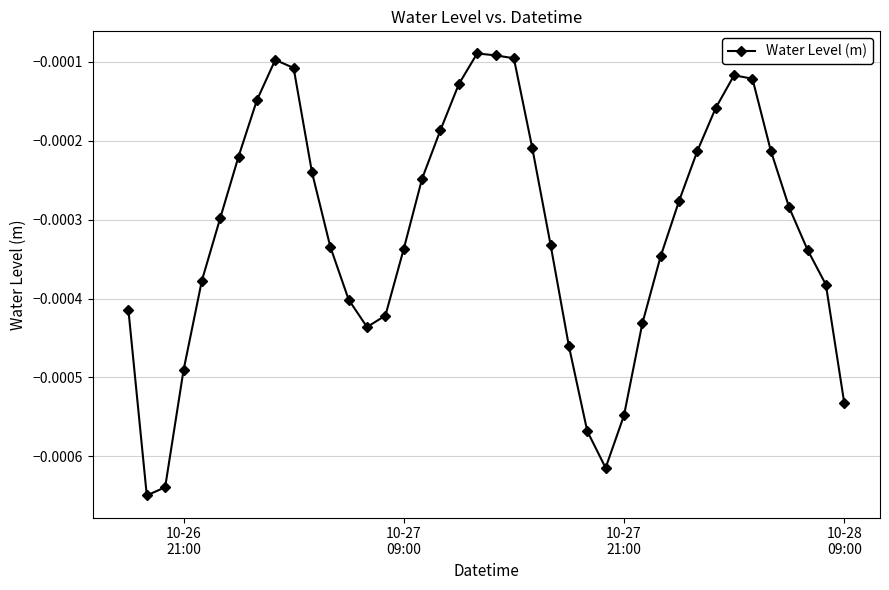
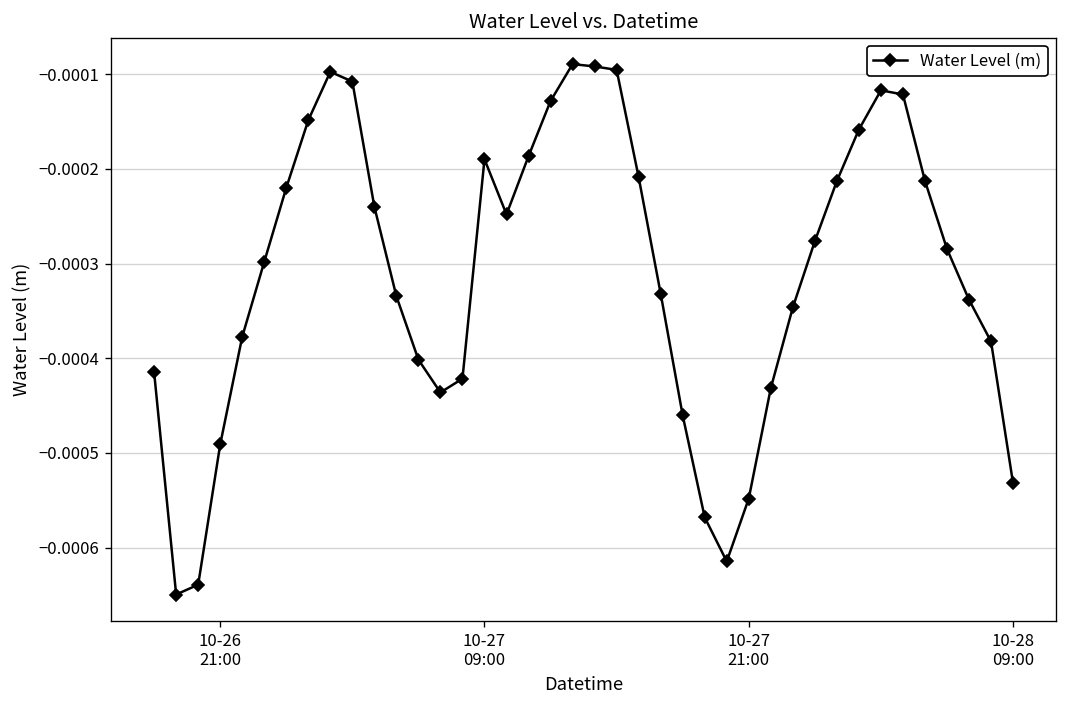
10-27 09:00: -0.00034 -> -0.00019
